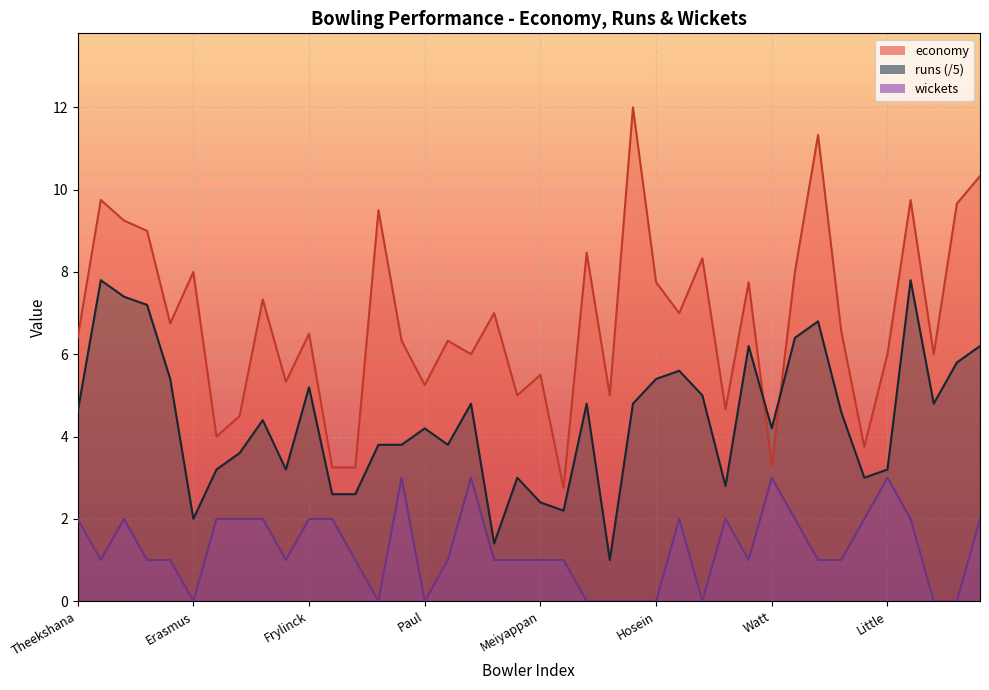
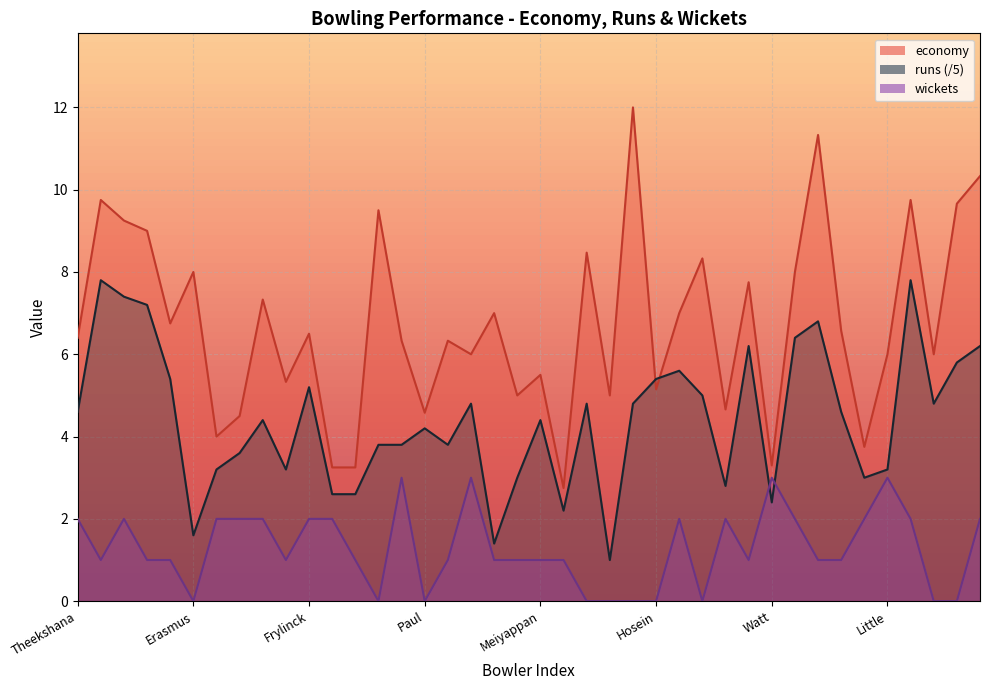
runs (/5), Erasmus: 2.0 -> 1.6
economy, Paul: 5.3 -> 4.6
runs (/5), Meiyappan: 2.4 -> 4.4
economy, Hosein: 7.8 -> 5.2
runs (/5), Watt: 4.2 -> 2.4
